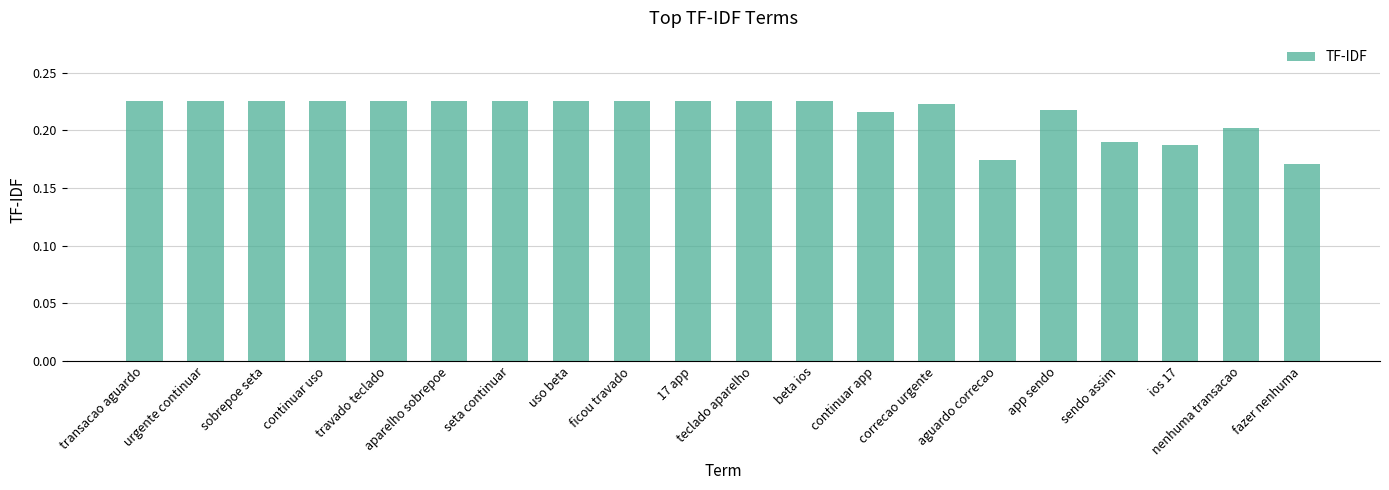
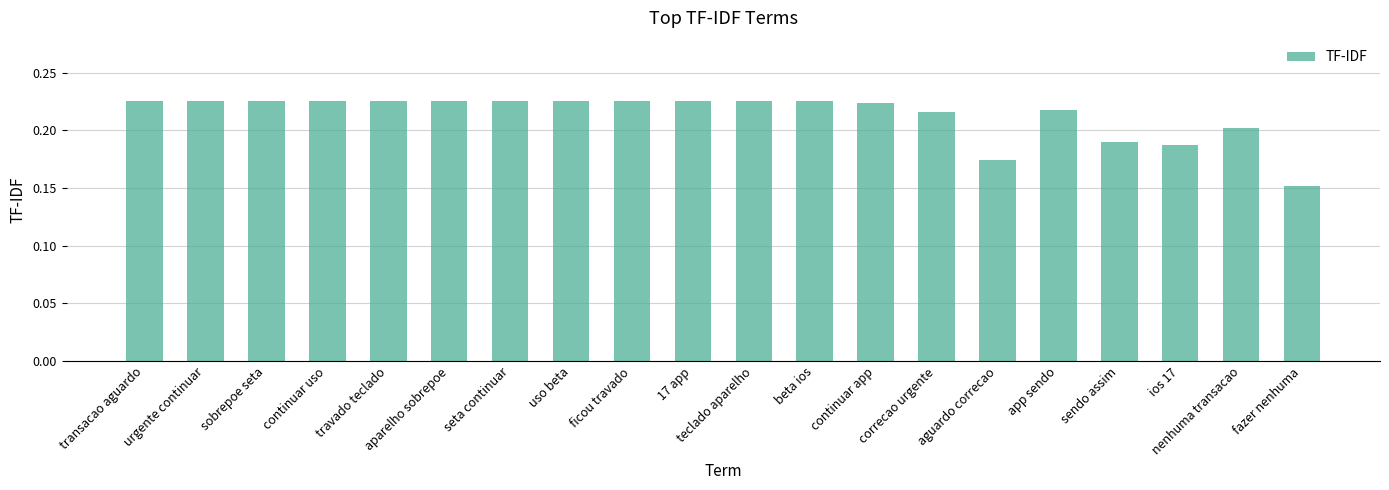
continuar app: 0.215 -> 0.224
correcao urgente: 0.223 -> 0.215
fazer nenhuma: 0.171 -> 0.151
